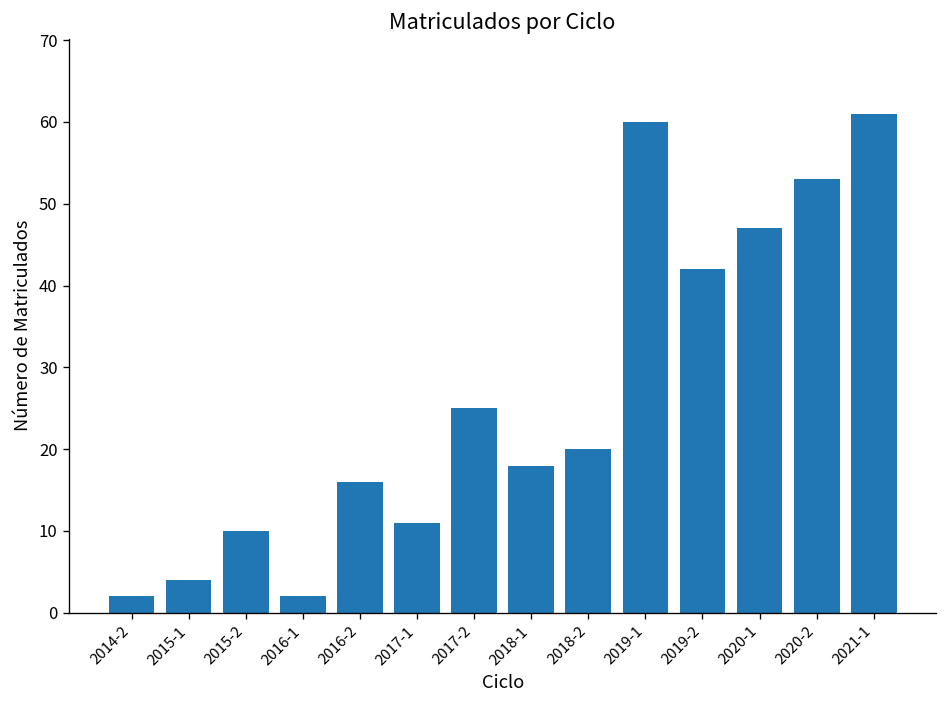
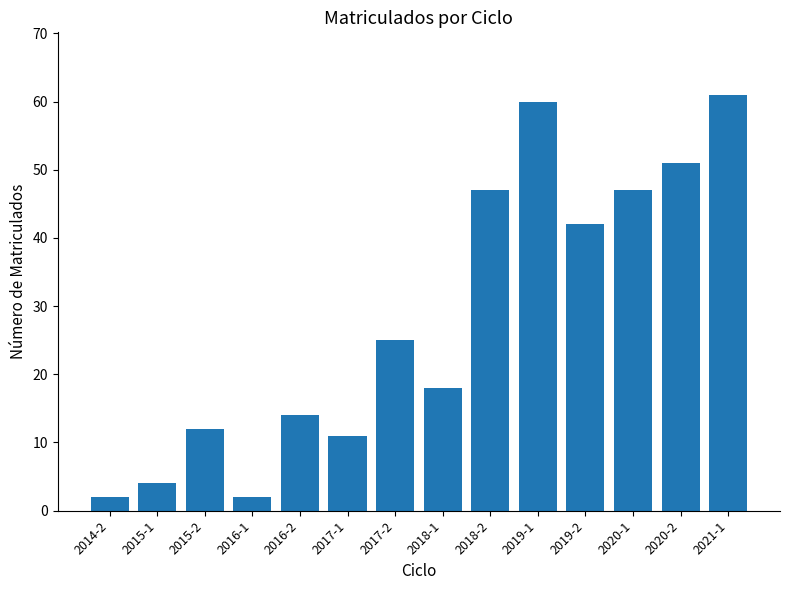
2015-2: 10 -> 12
2016-2: 16 -> 14
2018-2: 20 -> 47
2020-2: 53 -> 51
